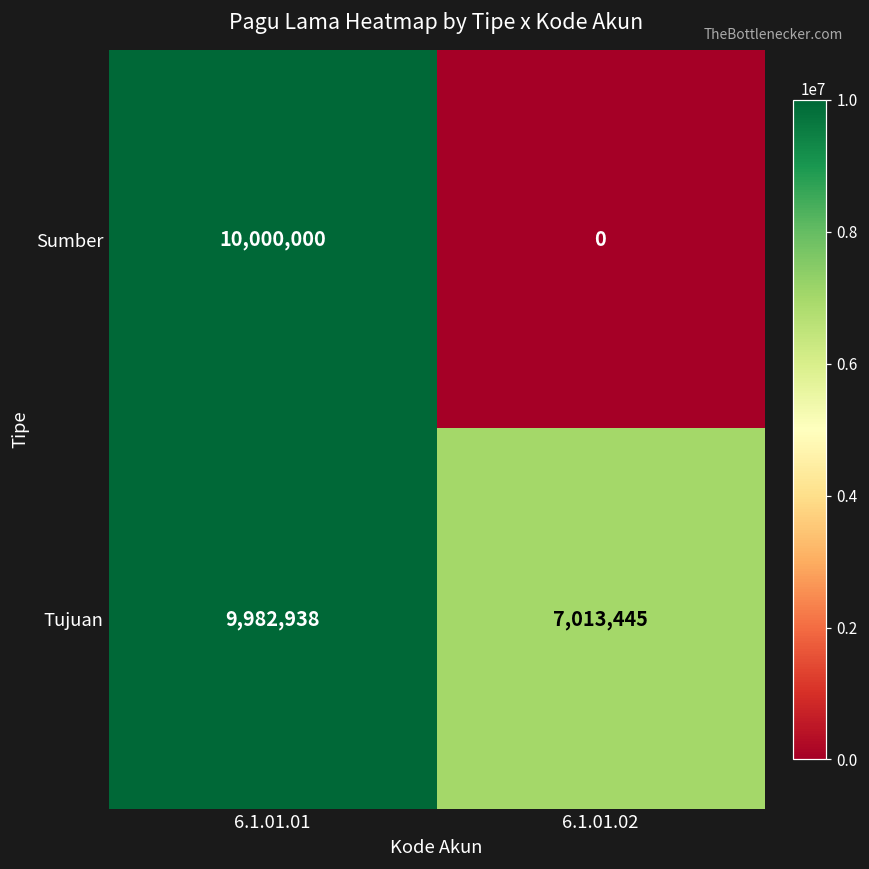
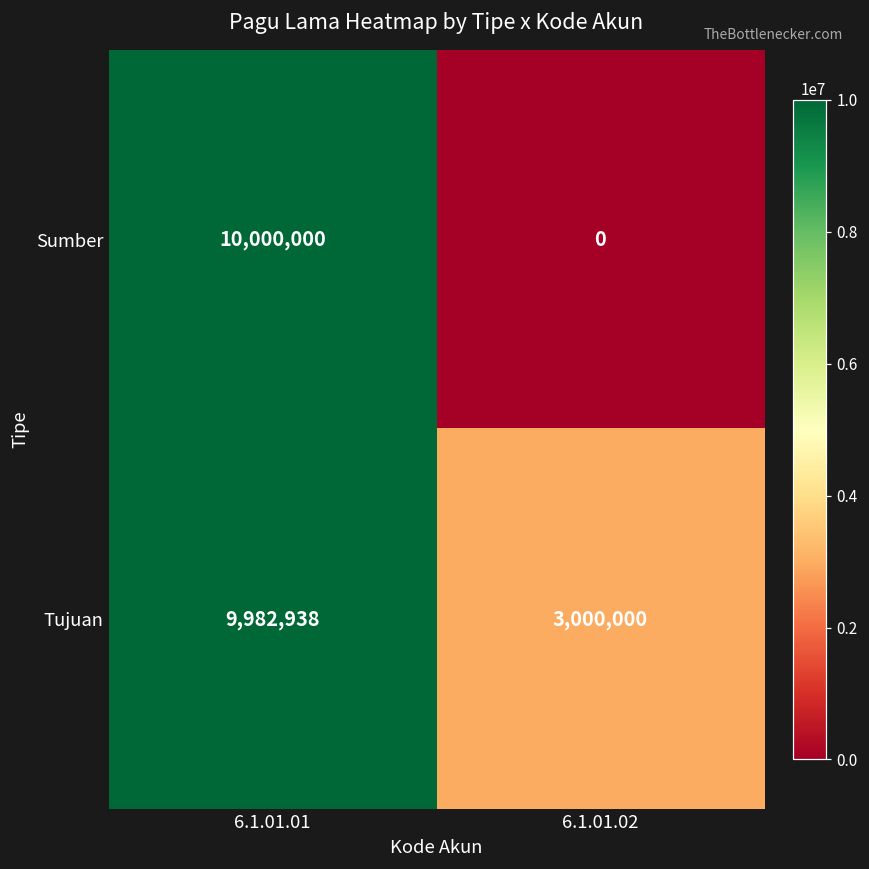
Tujuan, 6.1.01.02: 7,013,445 -> 3,000,000
